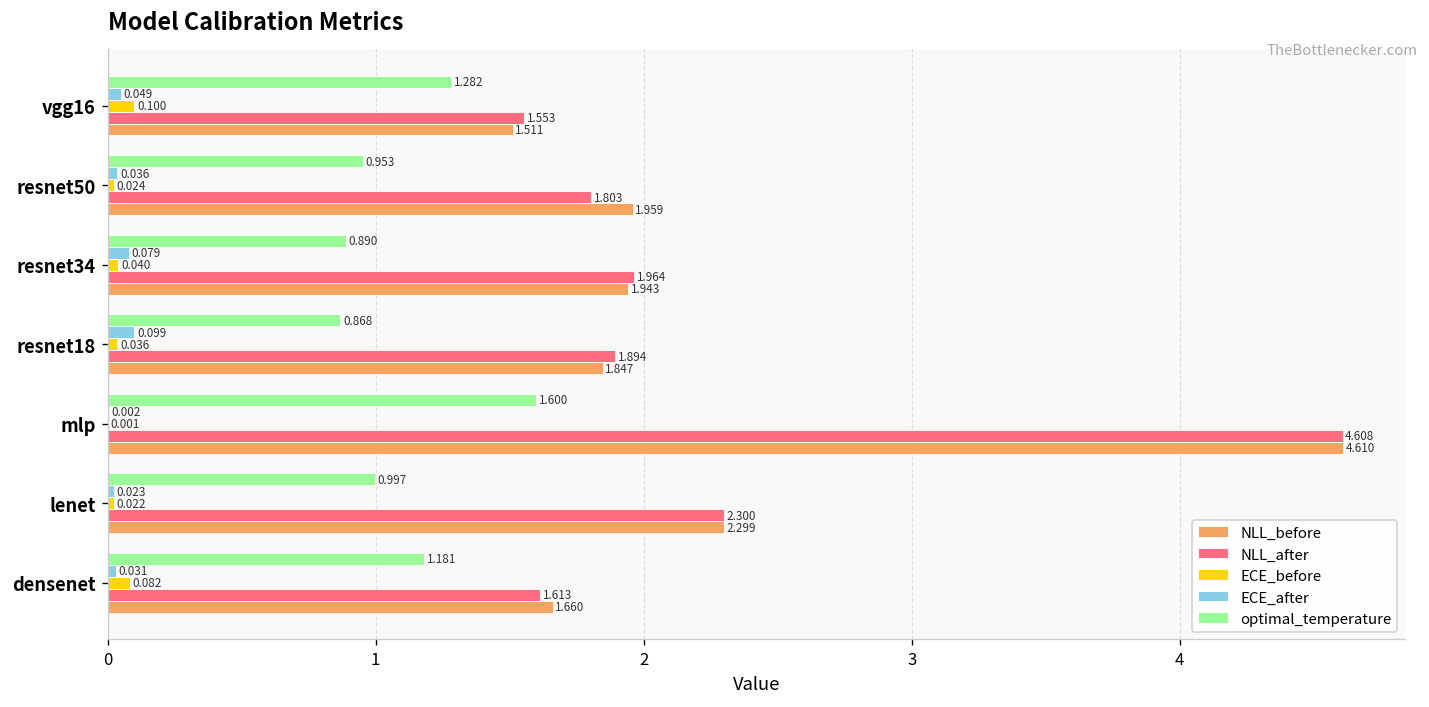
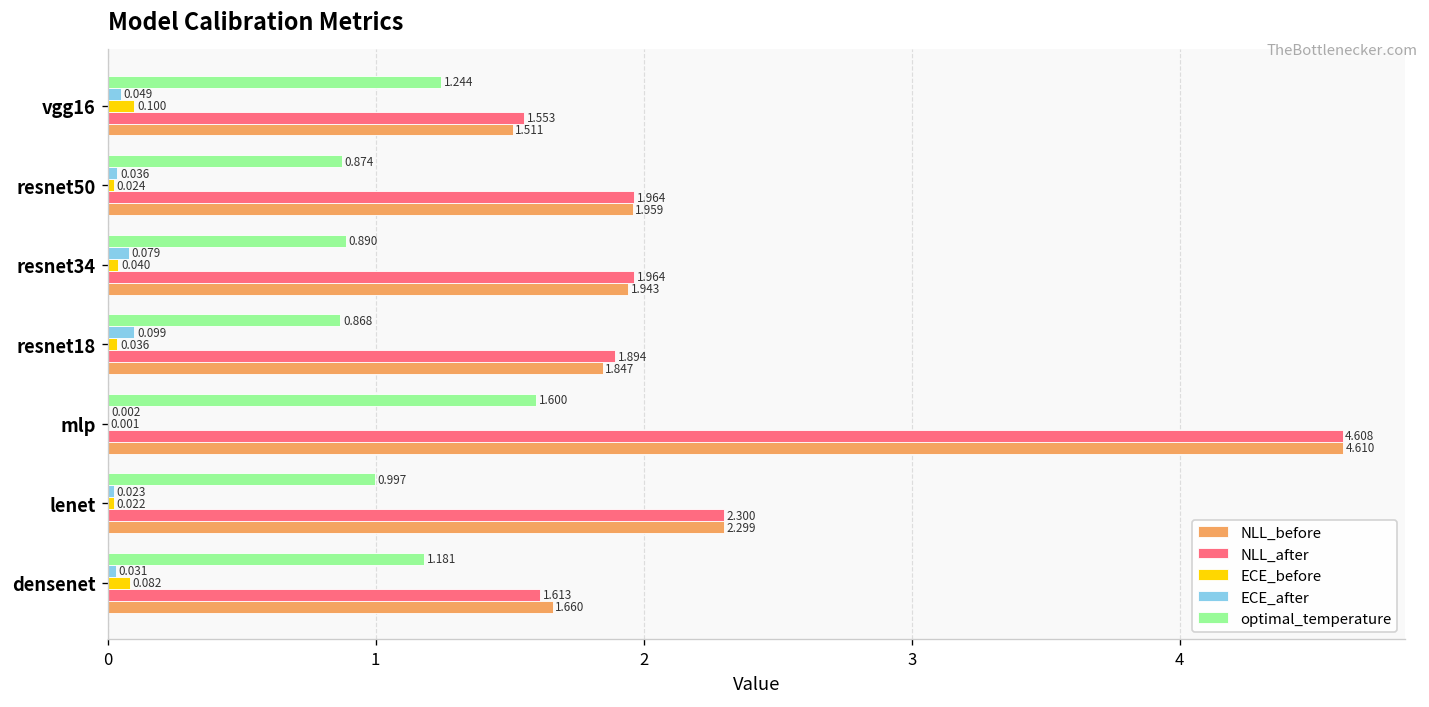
optimal_temperature, vgg16: 1.282 -> 1.244
optimal_temperature, resnet50: 0.953 -> 0.874
NLL_after, resnet50: 1.803 -> 1.964
